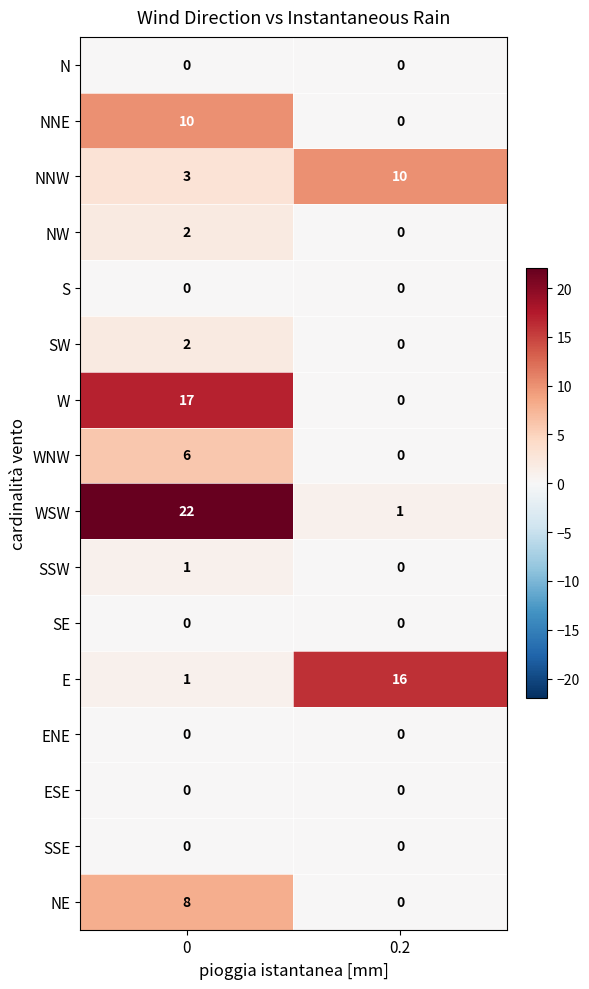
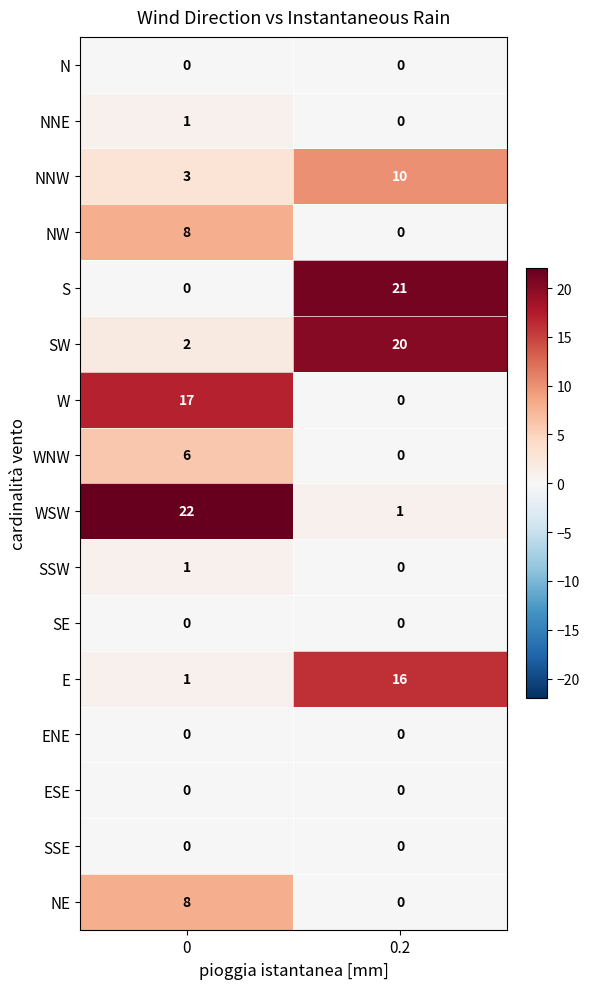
NNE, 0: 10 -> 1
NW, 0: 2 -> 8
S, 0.2: 0 -> 21
SW, 0.2: 0 -> 20
